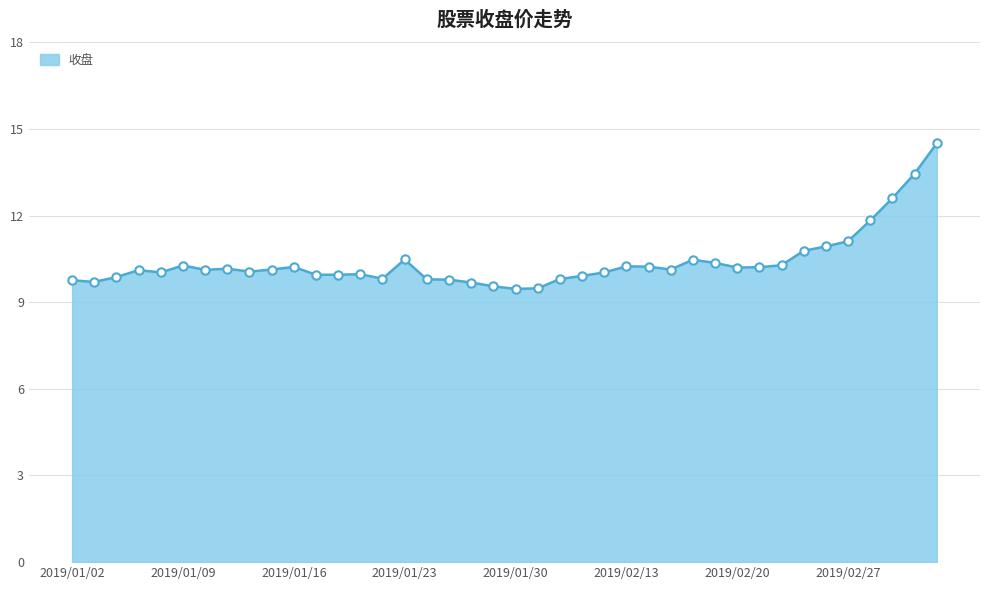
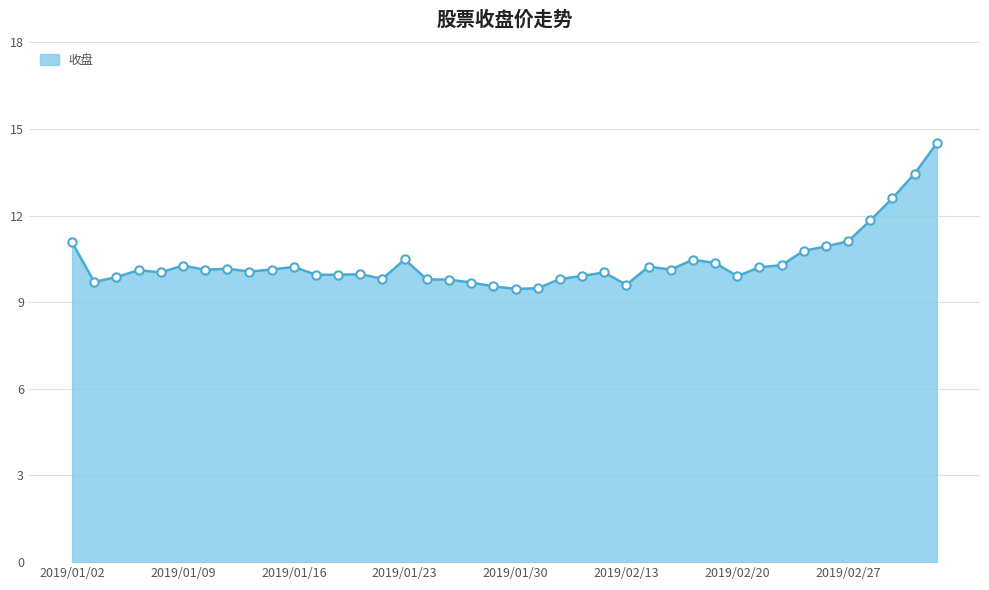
2019/01/02: 9.8 -> 11.1
2019/02/13: 10.2 -> 9.6
2019/02/20: 10.2 -> 9.9
